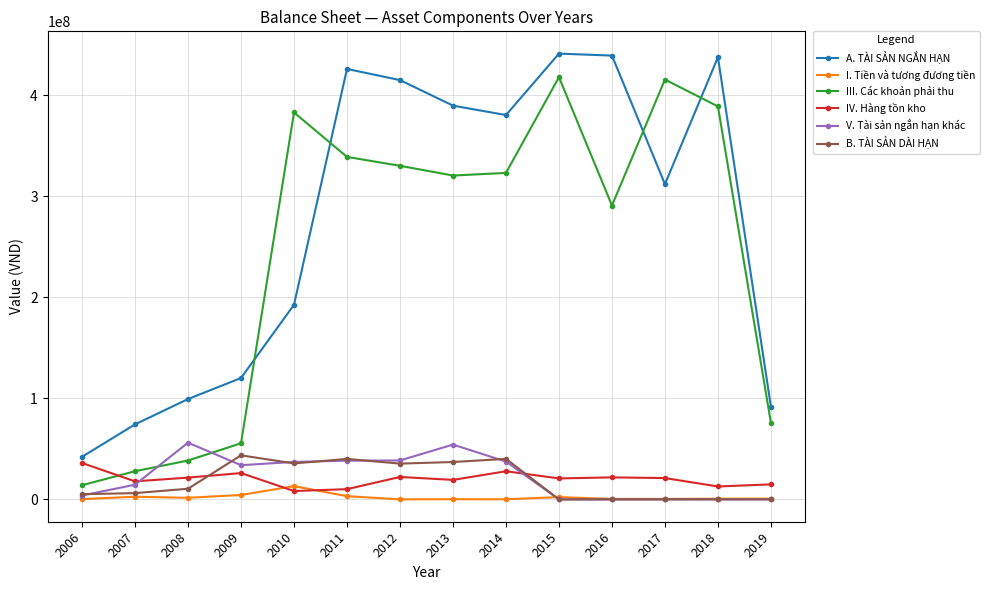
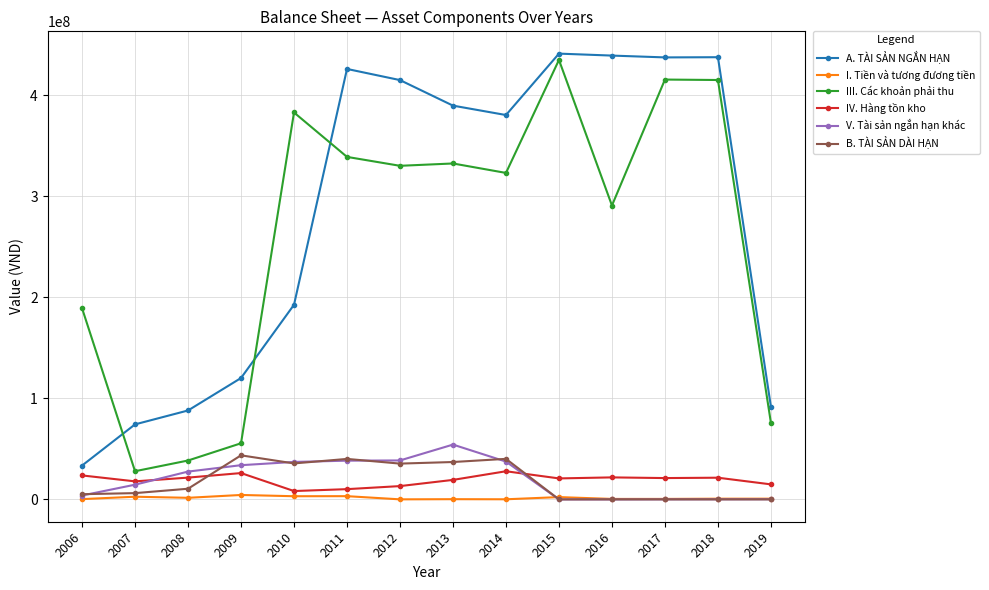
A. TÀI SẢN NGẮN HẠN, 2006: 42000000 -> 34000000
III. Các khoản phải thu, 2006: 14000000 -> 189000000
IV. Hàng tồn kho, 2006: 36000000 -> 24000000
A. TÀI SẢN NGẮN HẠN, 2008: 99000000 -> 88000000
V. Tài sản ngắn hạn khác, 2008: 56000000 -> 28000000
I. Tiền và tương đương tiền, 2010: 13000000 -> 3000000
IV. Hàng tồn kho, 2012: 22000000 -> 13000000
III. Các khoản phải thu, 2013: 321000000 -> 332000000
III. Các khoản phải thu, 2015: 418000000 -> 435000000
A. TÀI SẢN NGẮN HẠN, 2017: 312000000 -> 437000000
III. Các khoản phải thu, 2018: 389000000 -> 415000000
IV. Hàng tồn kho, 2018: 13000000 -> 22000000
